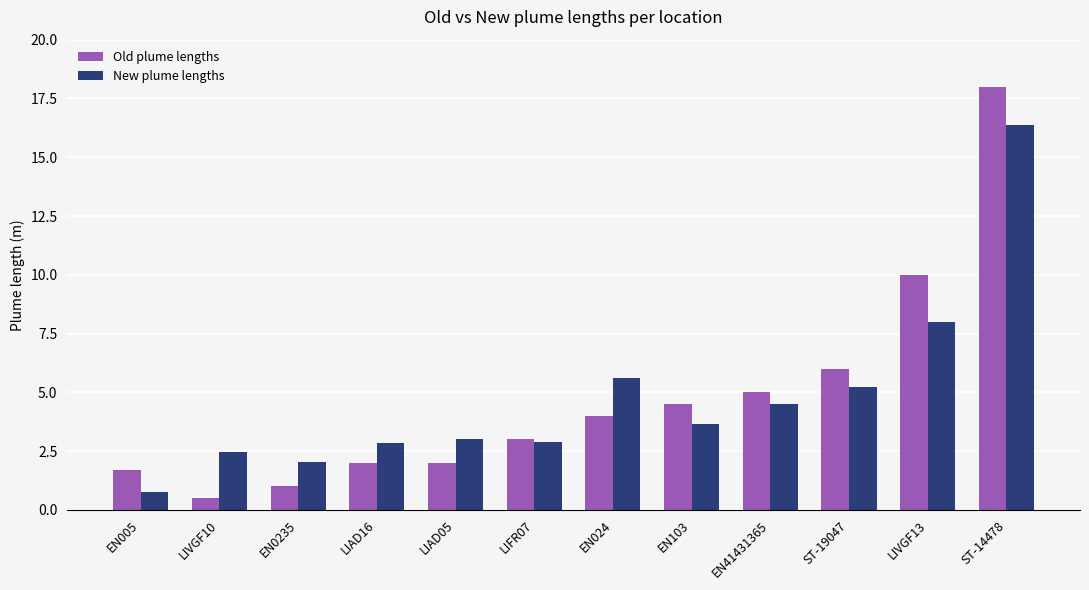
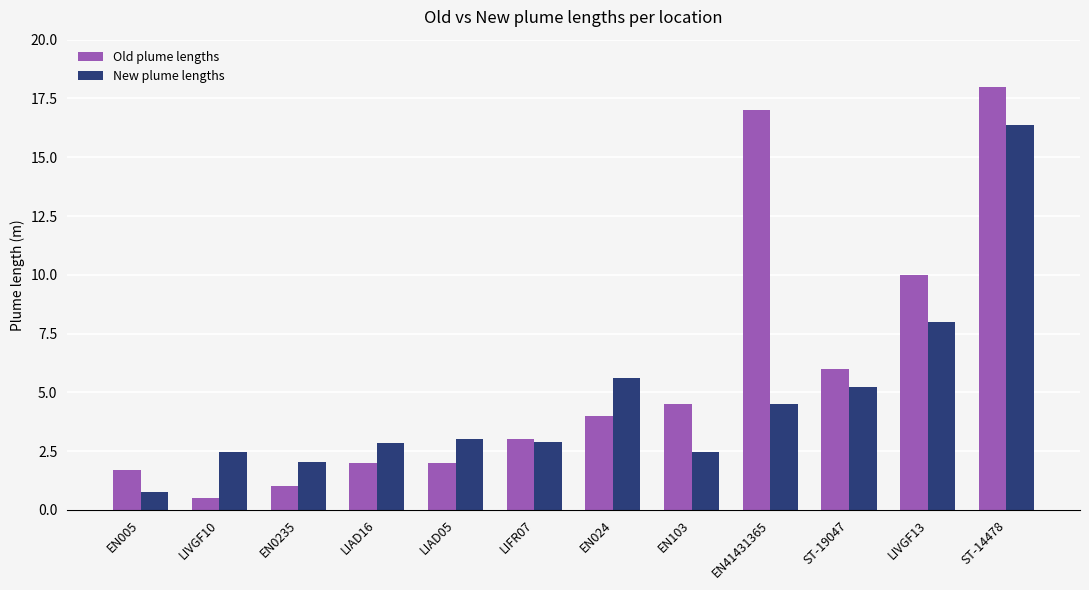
New plume lengths, EN103: 3.7 -> 2.5
Old plume lengths, EN41431365: 5 -> 17
